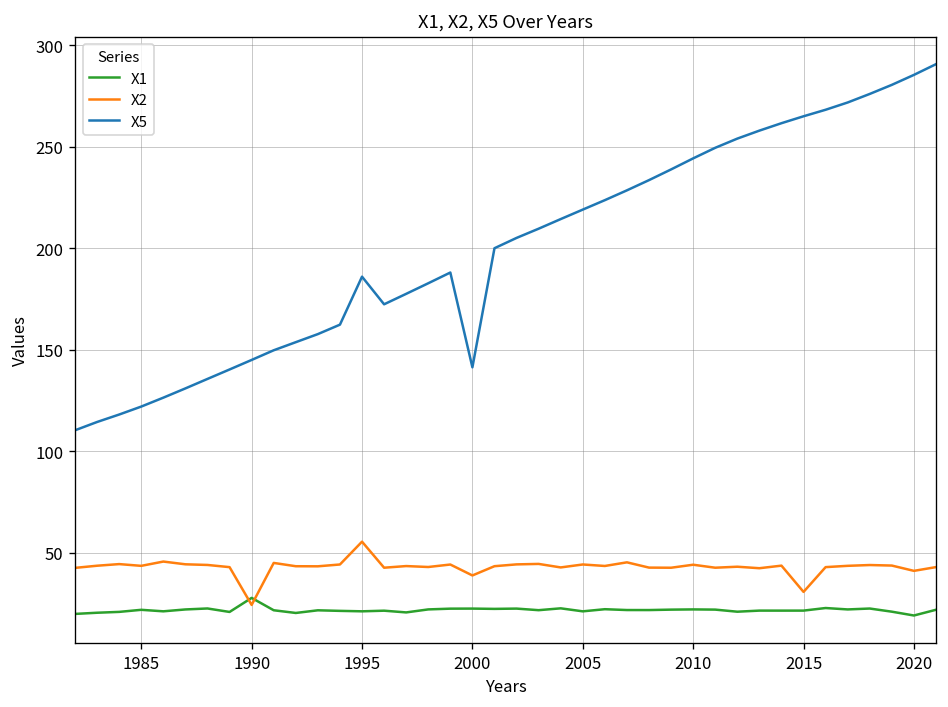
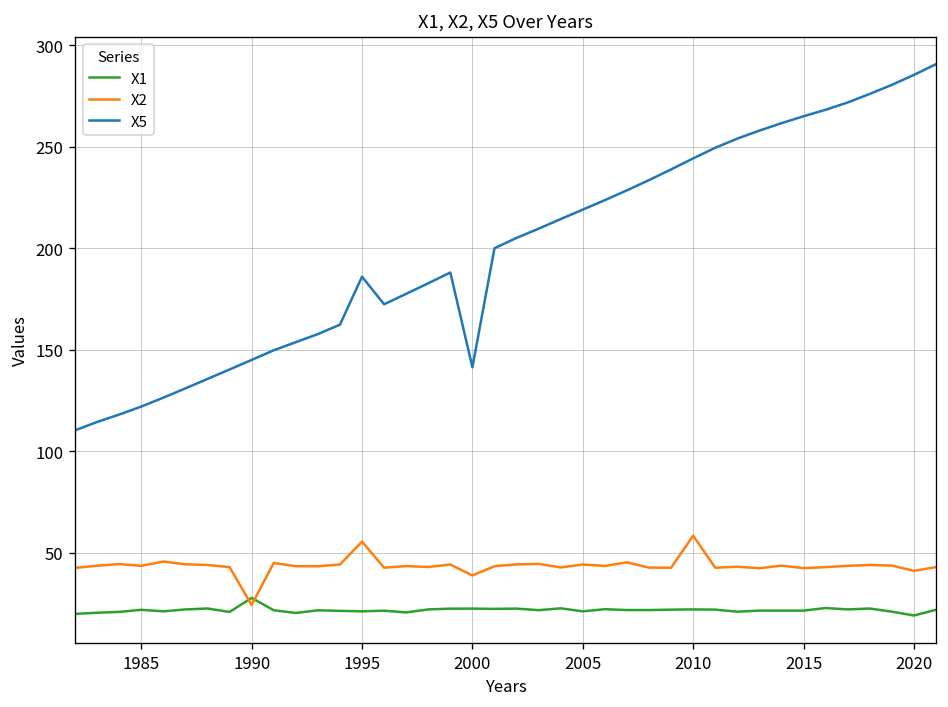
X2, 2010: 44 -> 58
X2, 2015: 31 -> 42
